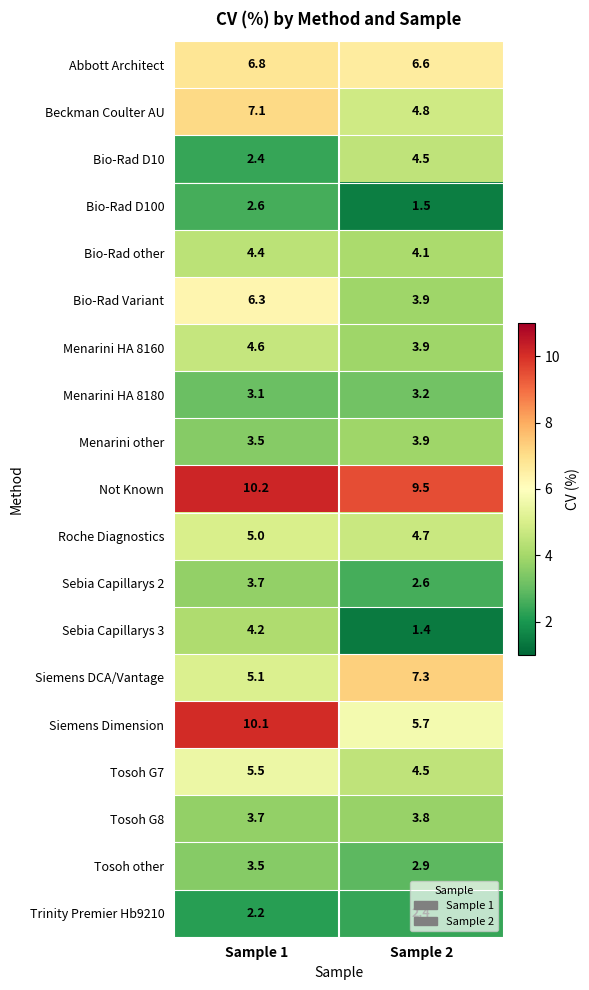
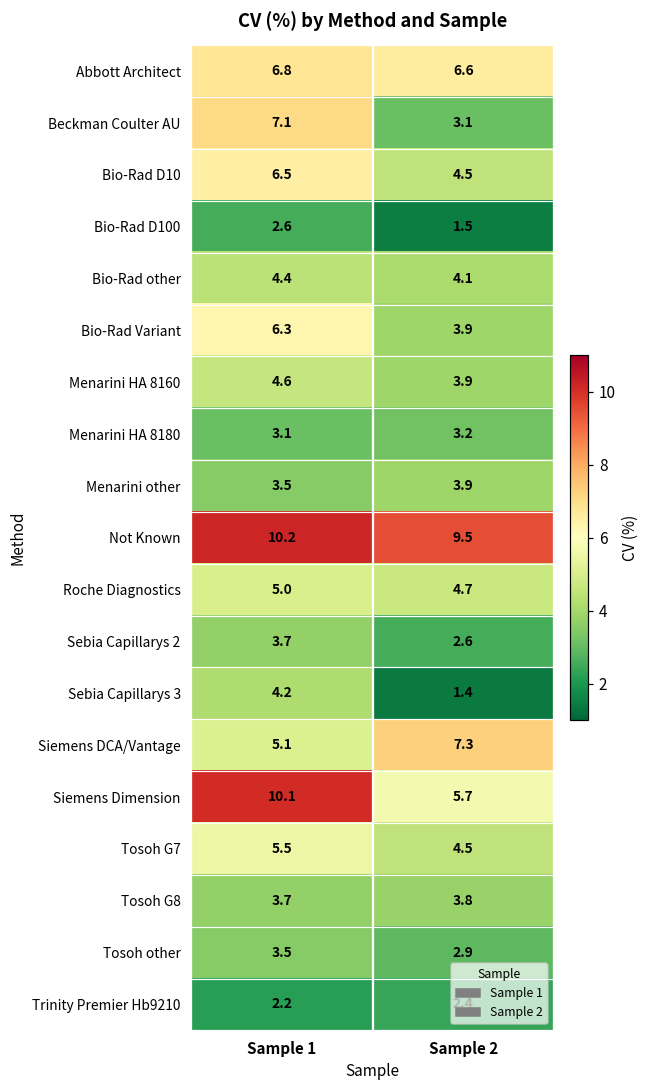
Beckman Coulter AU, Sample 2: 4.8 -> 3.1
Bio-Rad D10, Sample 1: 2.4 -> 6.5
